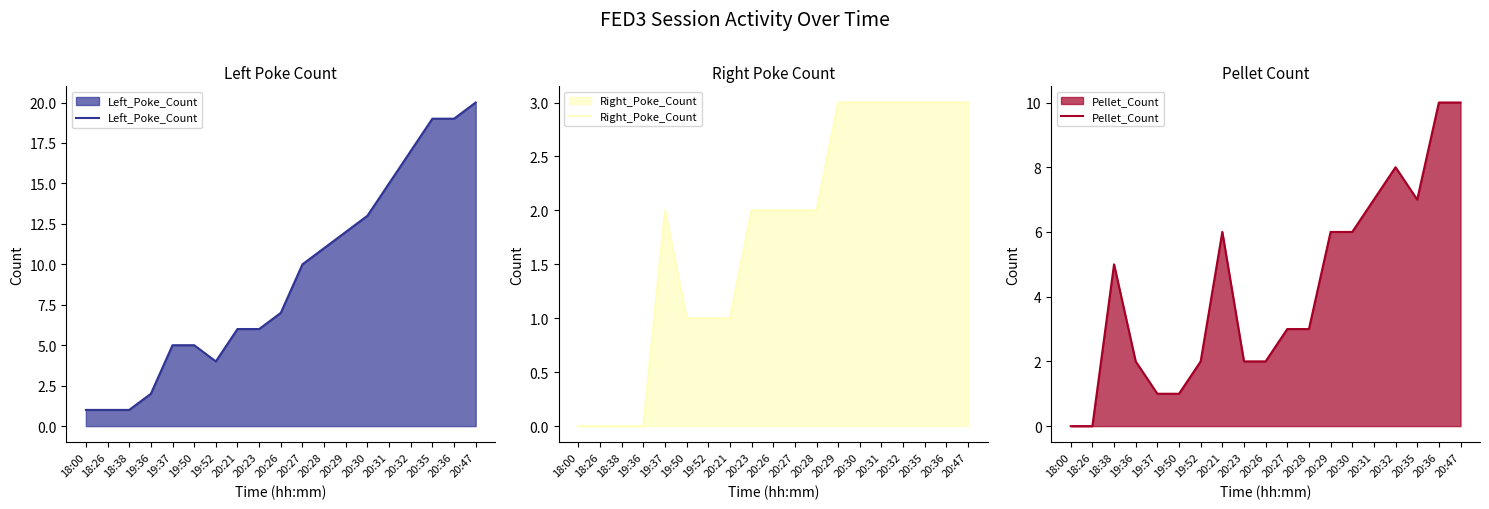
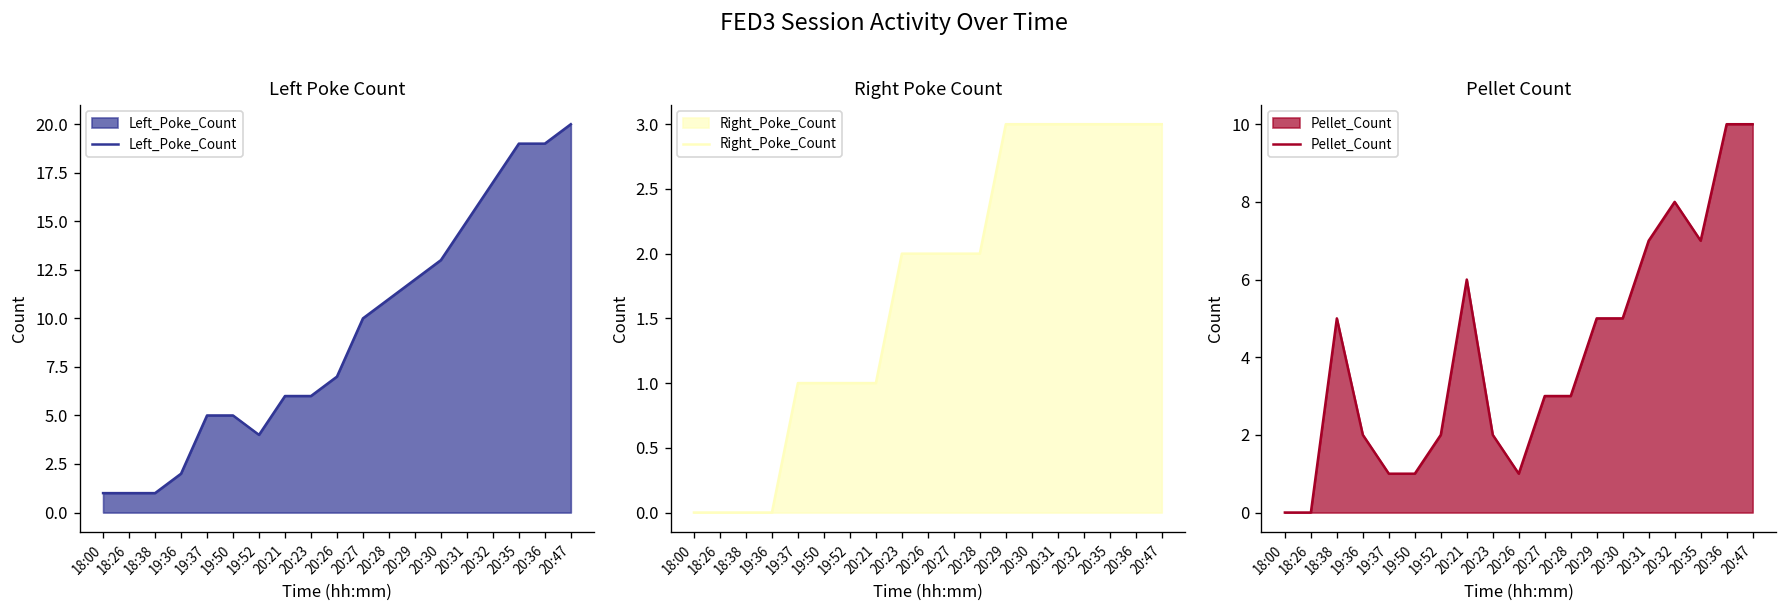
Right Poke Count, 19:37: 2 -> 1
Pellet Count, 20:26: 2 -> 1
Pellet Count, 20:29: 6 -> 5
Pellet Count, 20:30: 6 -> 5
